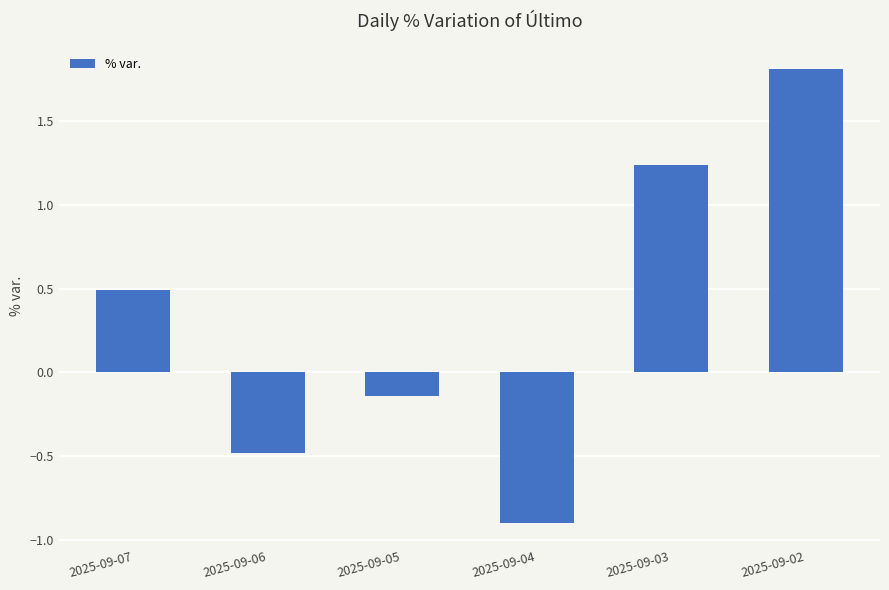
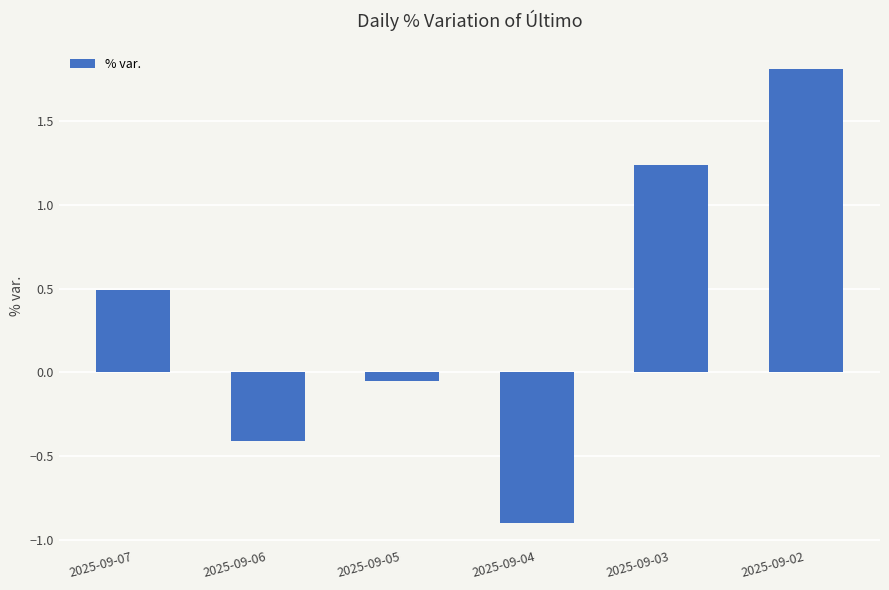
2025-09-06: -0.48 -> -0.41
2025-09-05: -0.14 -> -0.05
